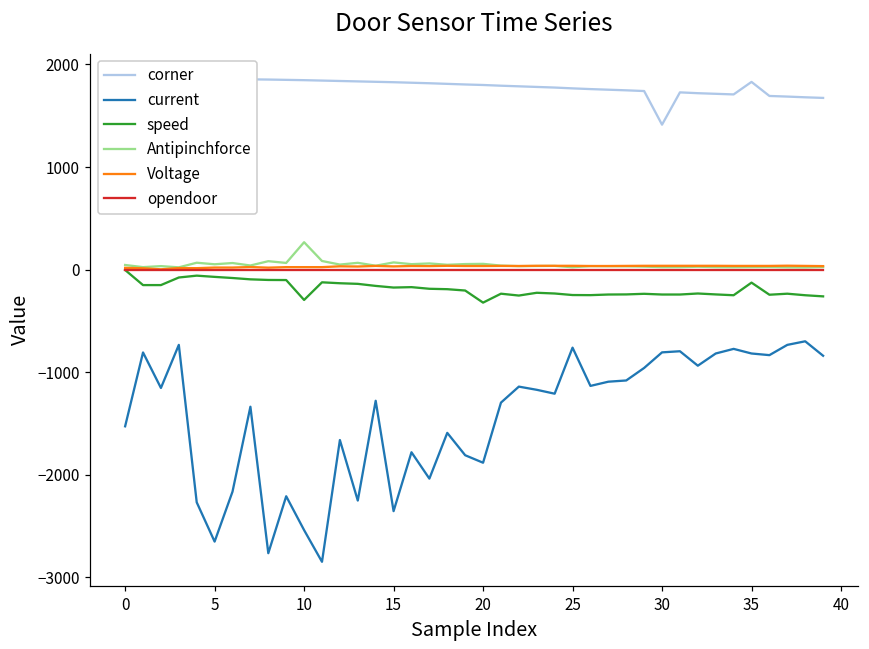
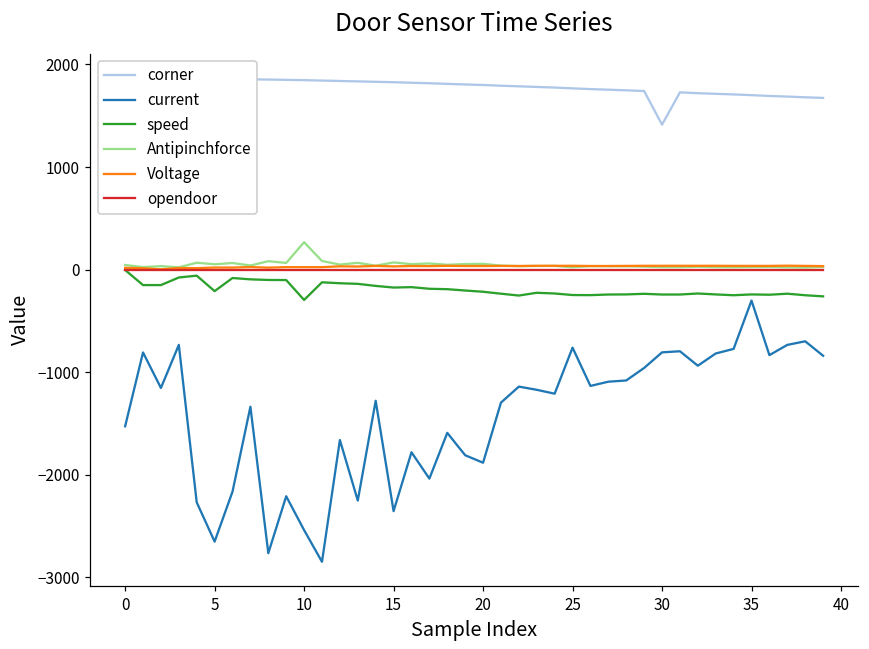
speed, 5: -100 -> -200
speed, 20: -300 -> -200
corner, 35: 1800 -> 1700
current, 35: -800 -> -300
speed, 35: -100 -> -200
